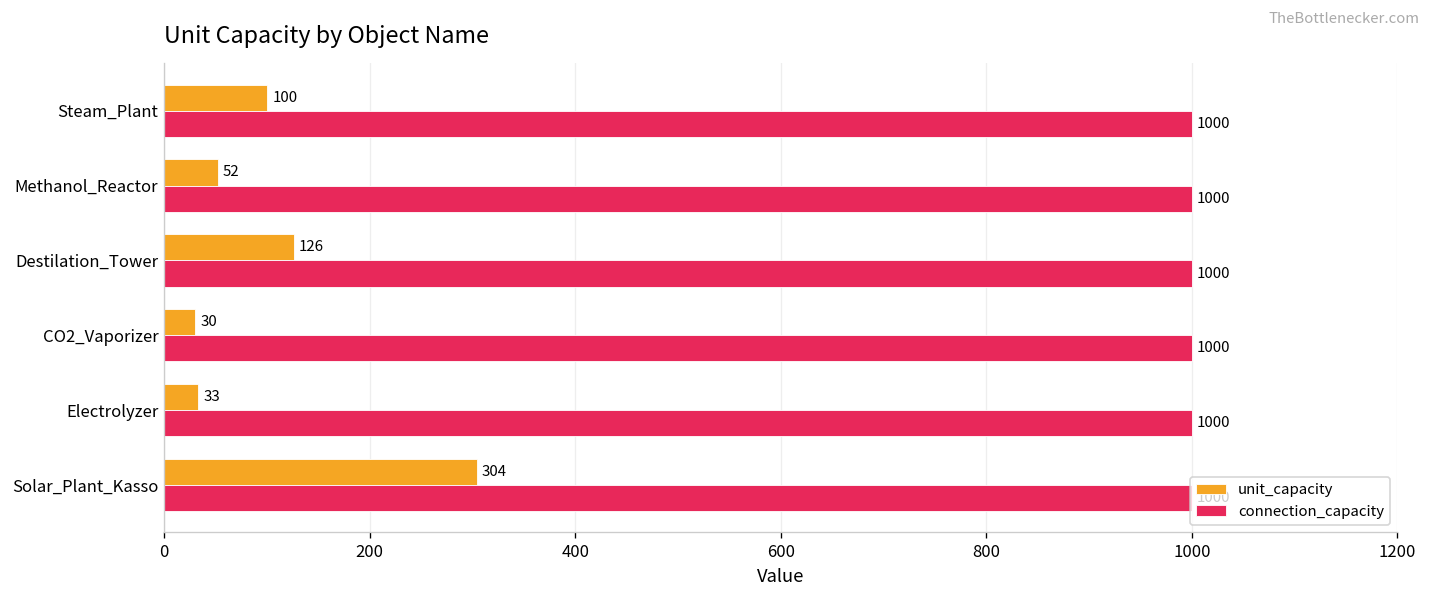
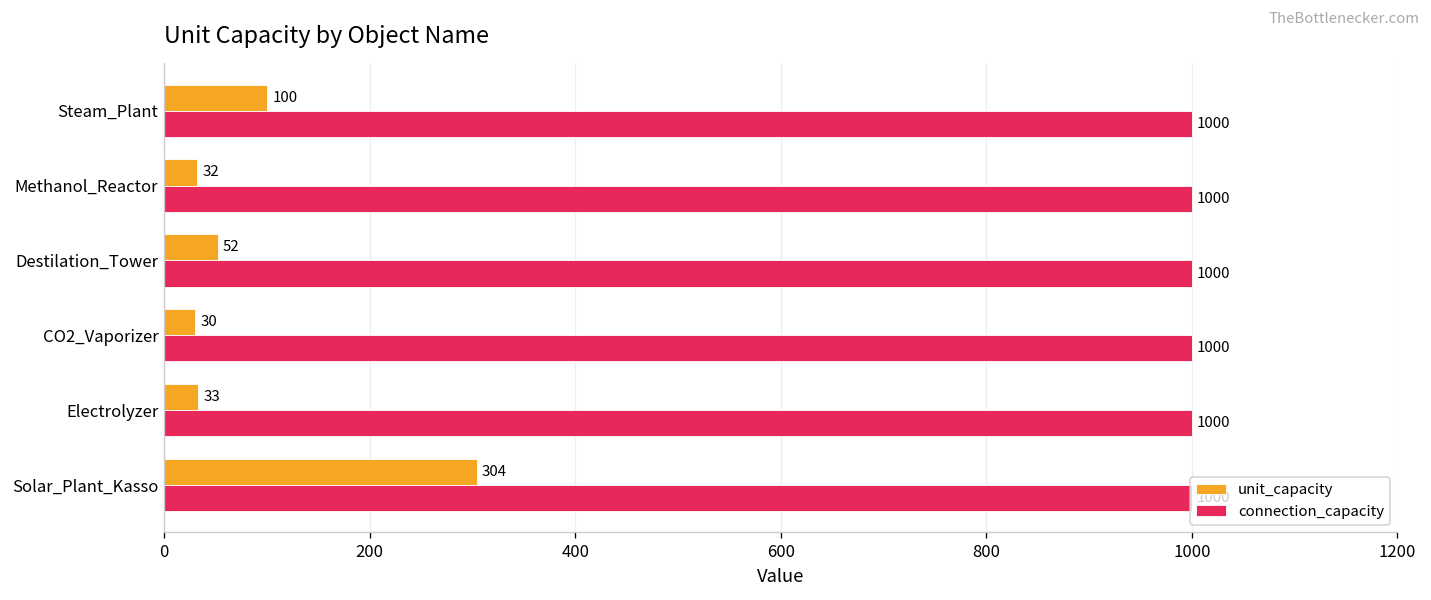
unit_capacity, Methanol_Reactor: 52 -> 32
unit_capacity, Destilation_Tower: 126 -> 52
